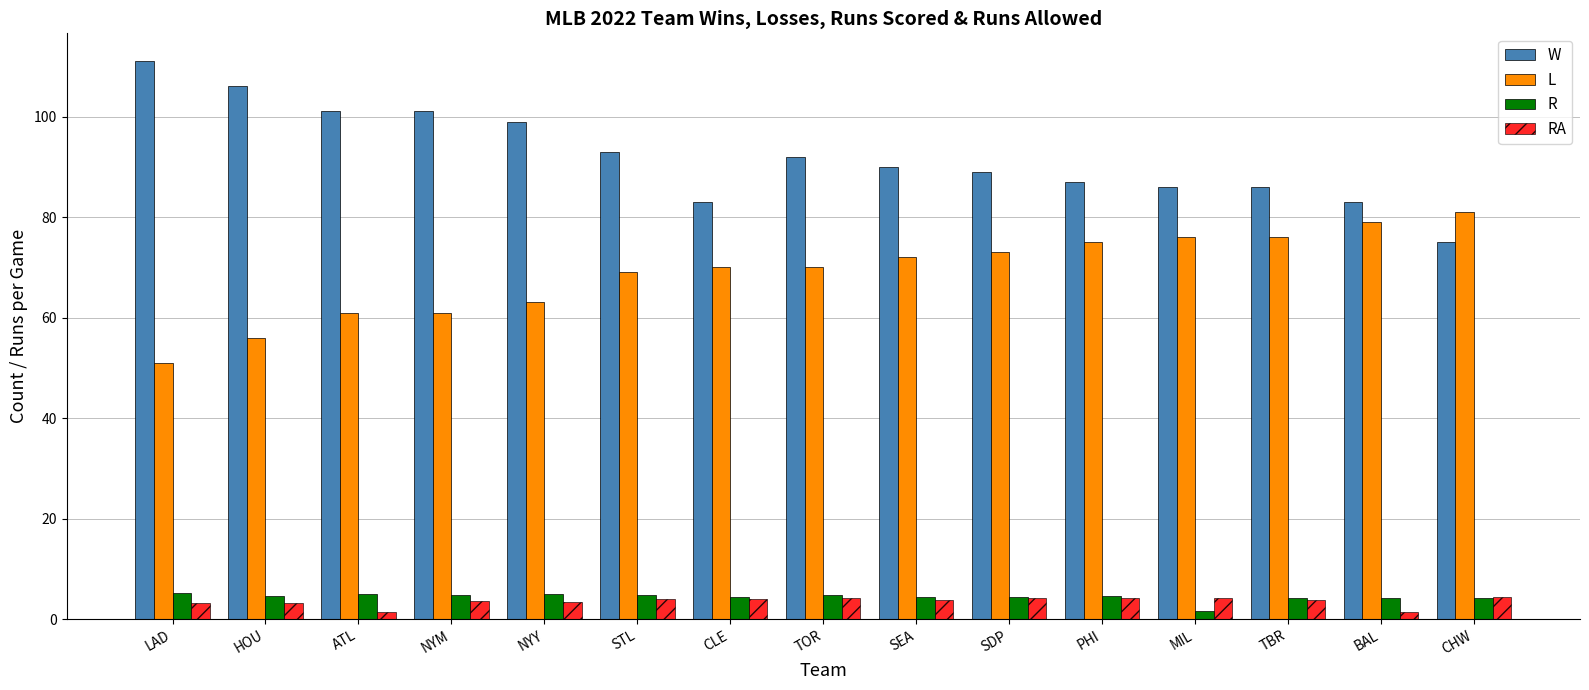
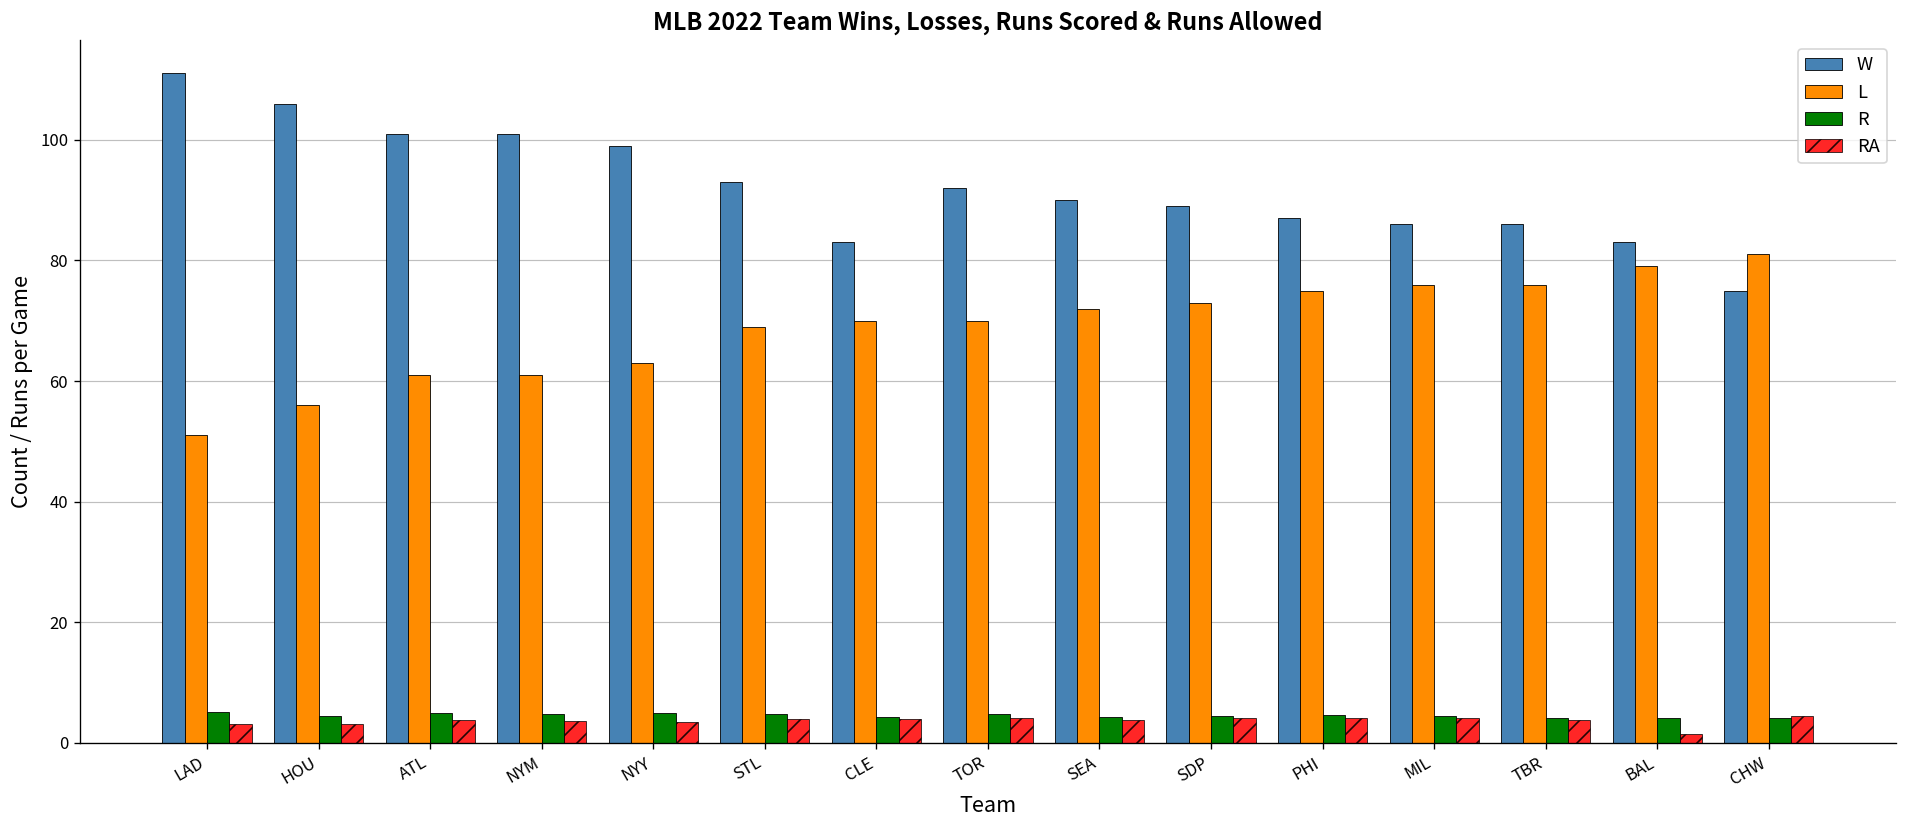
RA, ATL: 2 -> 4
R, MIL: 2 -> 5
